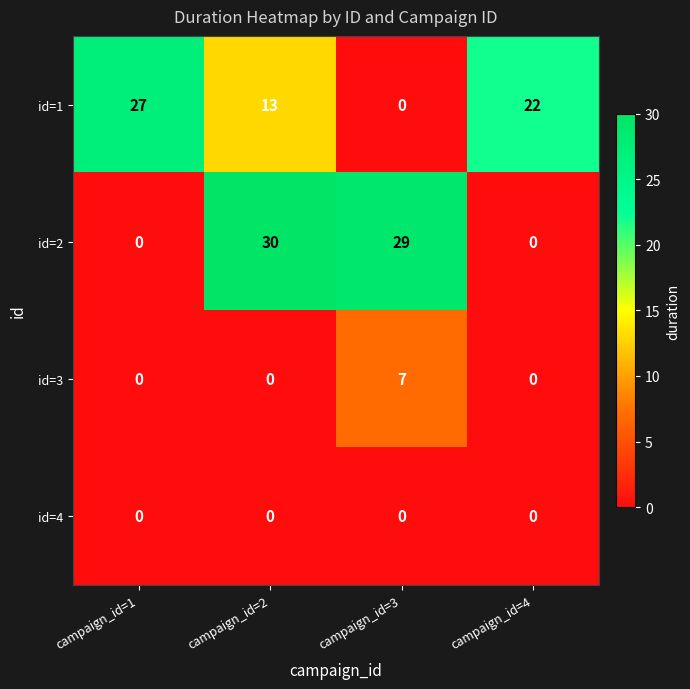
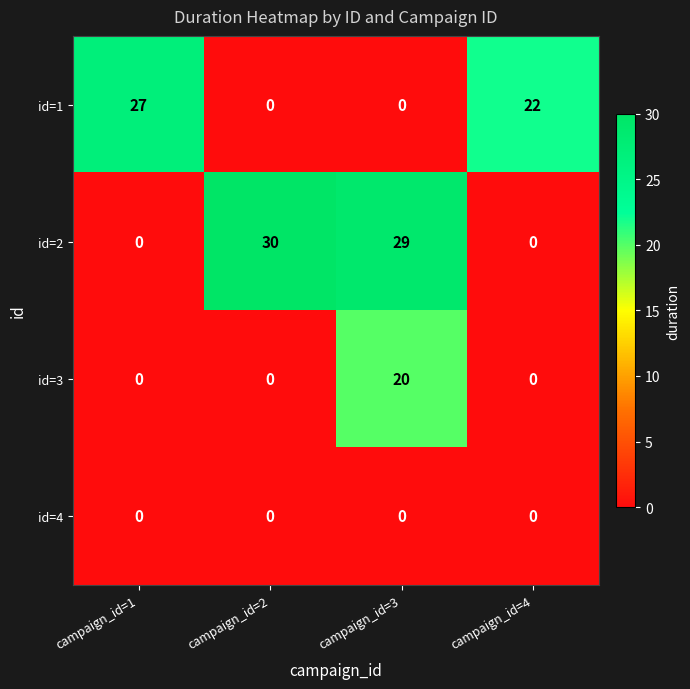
id=1, campaign_id=2: 13 -> 0
id=3, campaign_id=3: 7 -> 20
